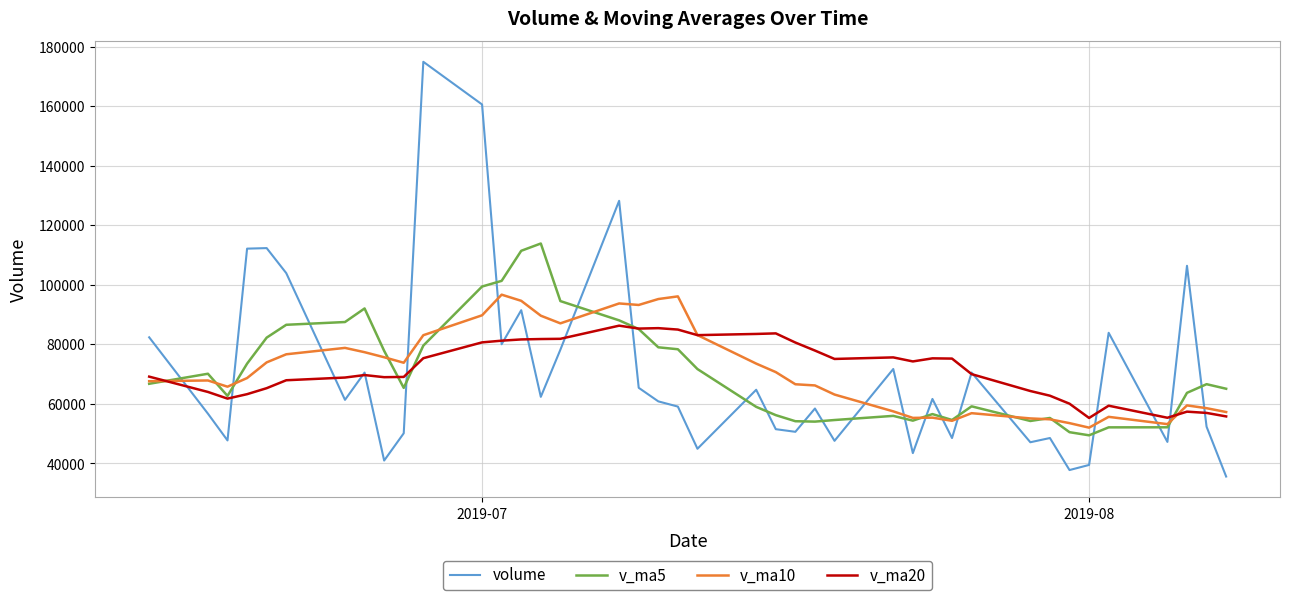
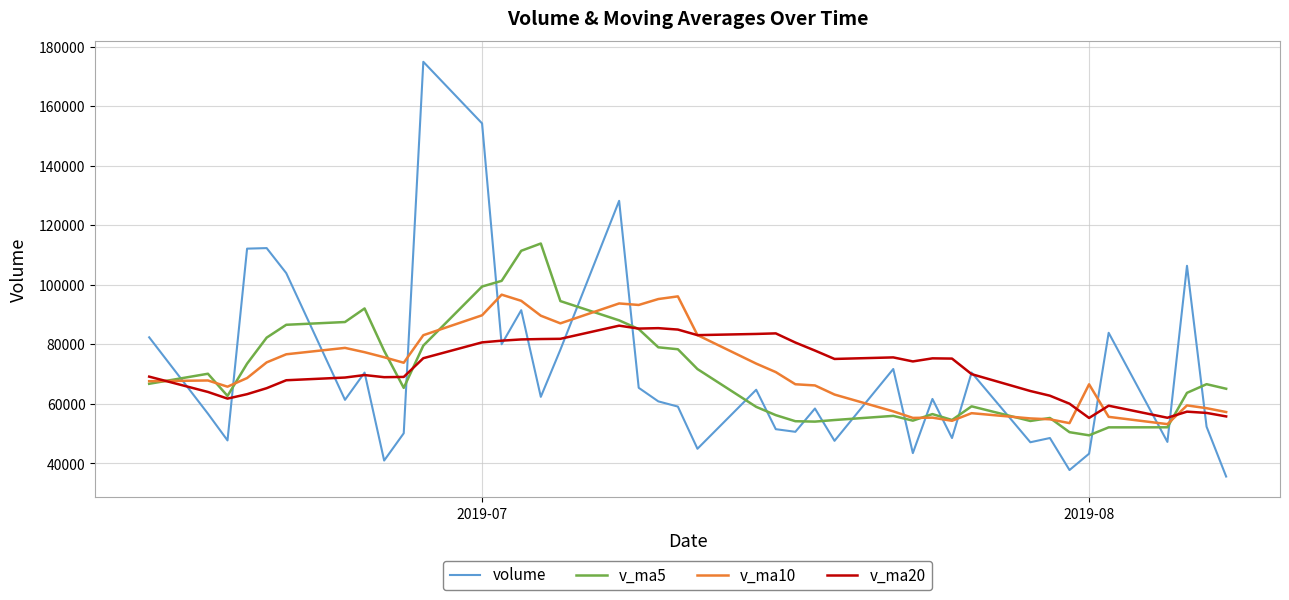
volume, 2019-07: 161000 -> 154000
volume, 2019-08: 39000 -> 43000
v_ma10, 2019-08: 52000 -> 67000
